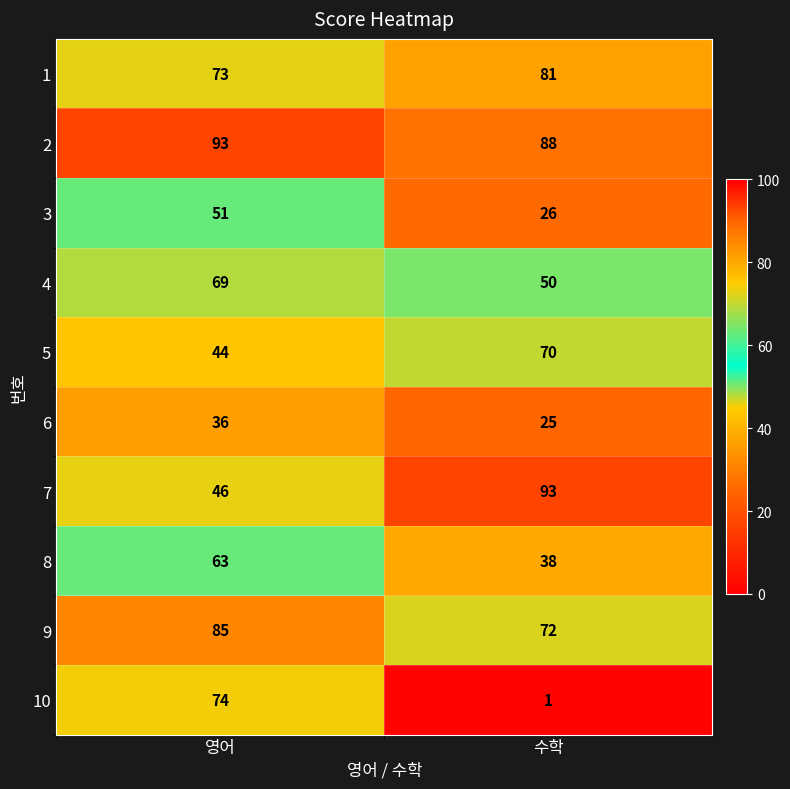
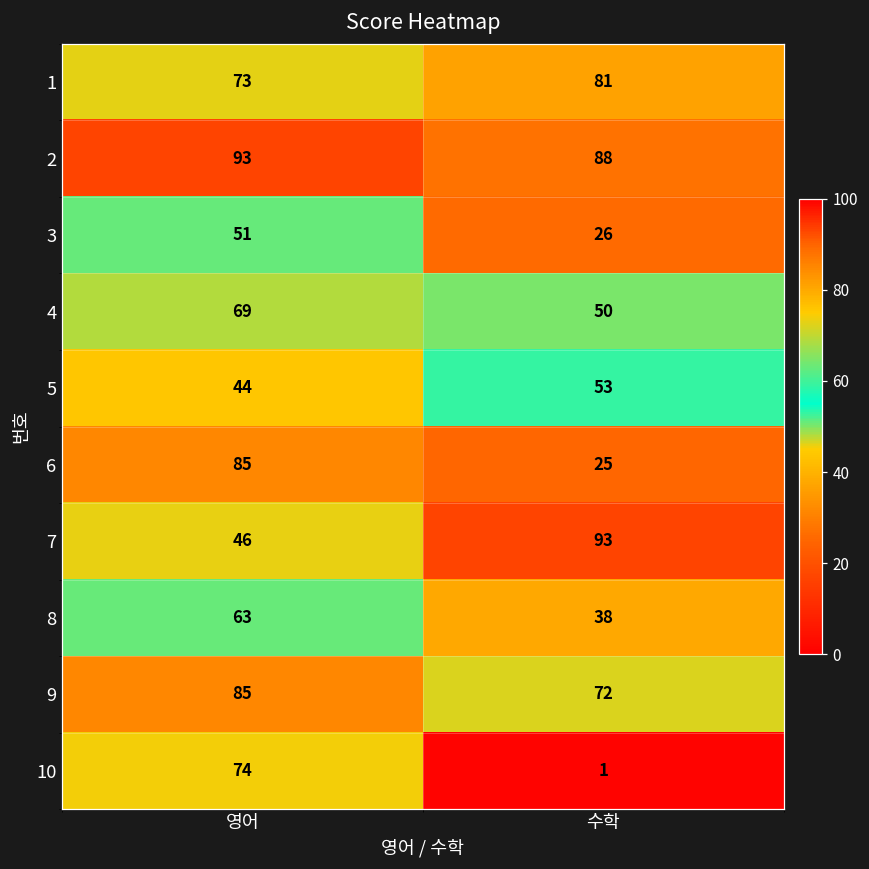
5, 수학: 70 -> 53
6, 영어: 36 -> 85
